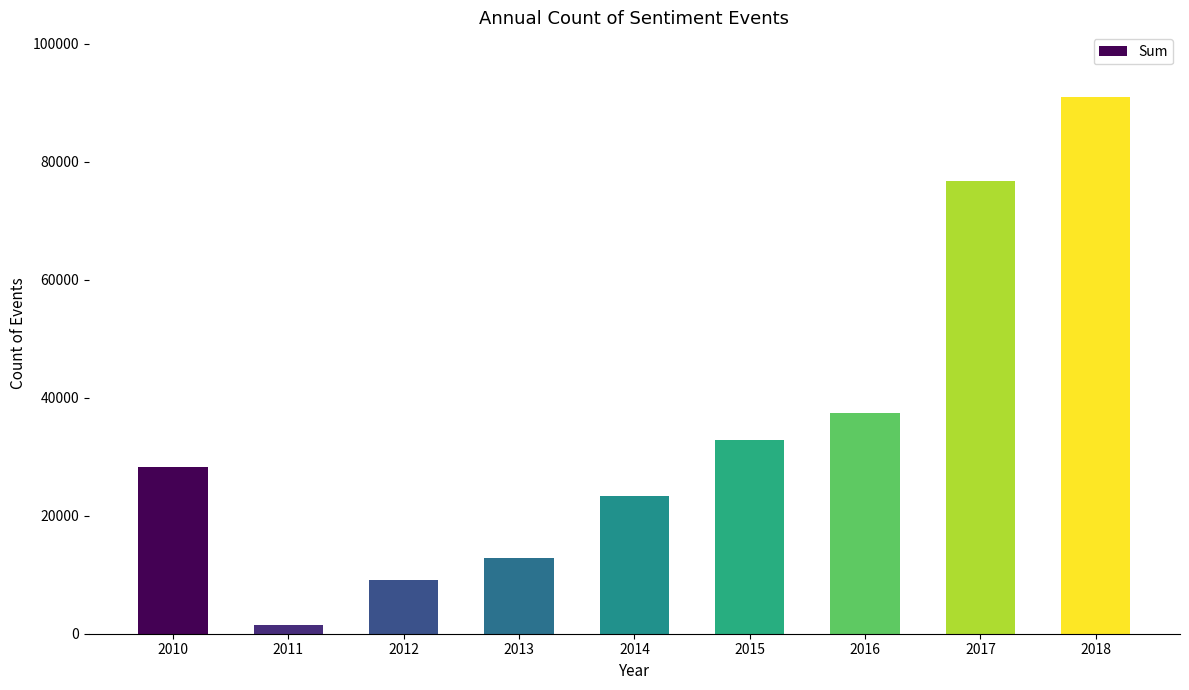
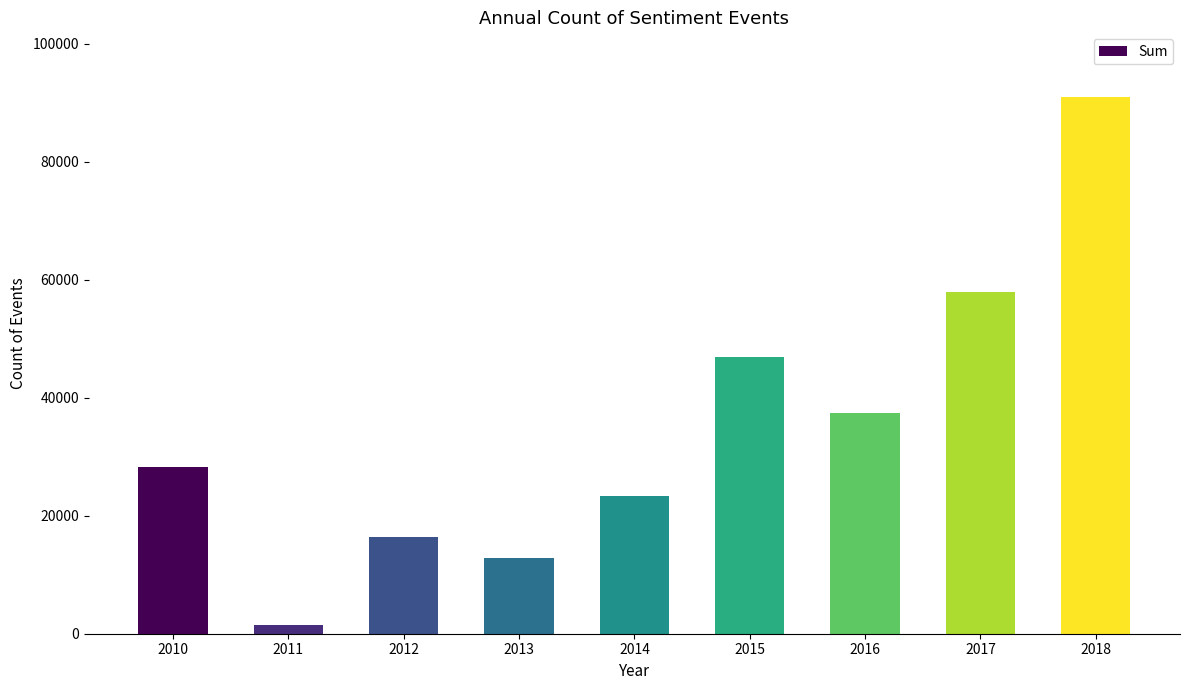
2012: 9000 -> 16000
2015: 33000 -> 47000
2017: 77000 -> 58000
